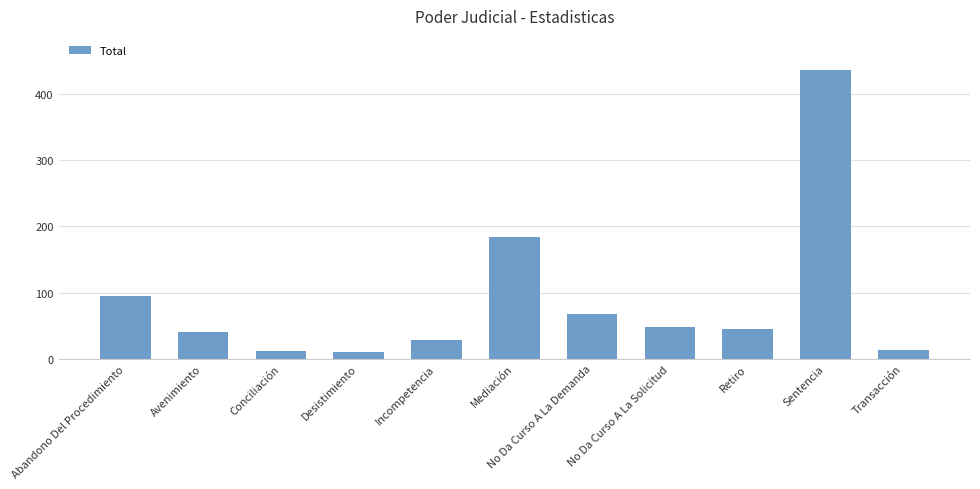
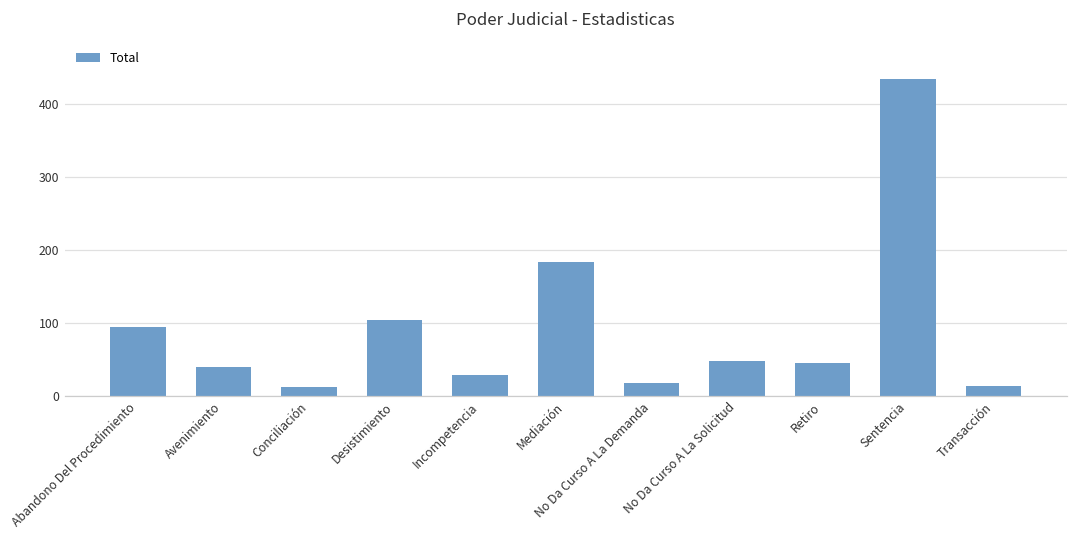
Desistimiento: 10 -> 100
No Da Curso A La Demanda: 70 -> 20
